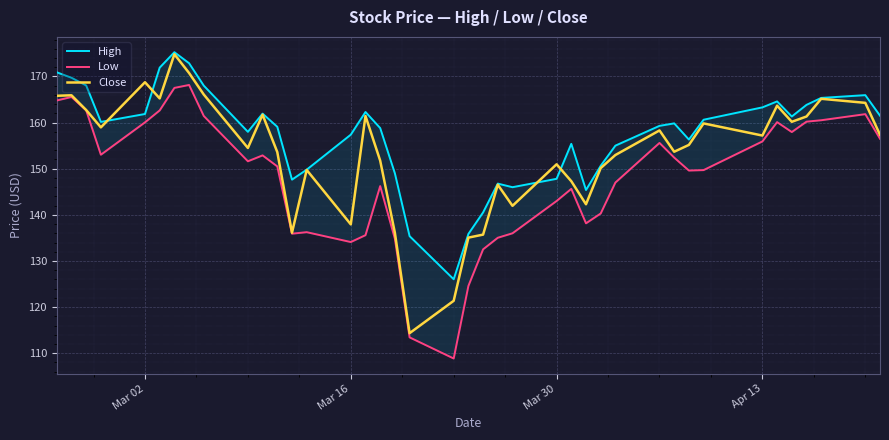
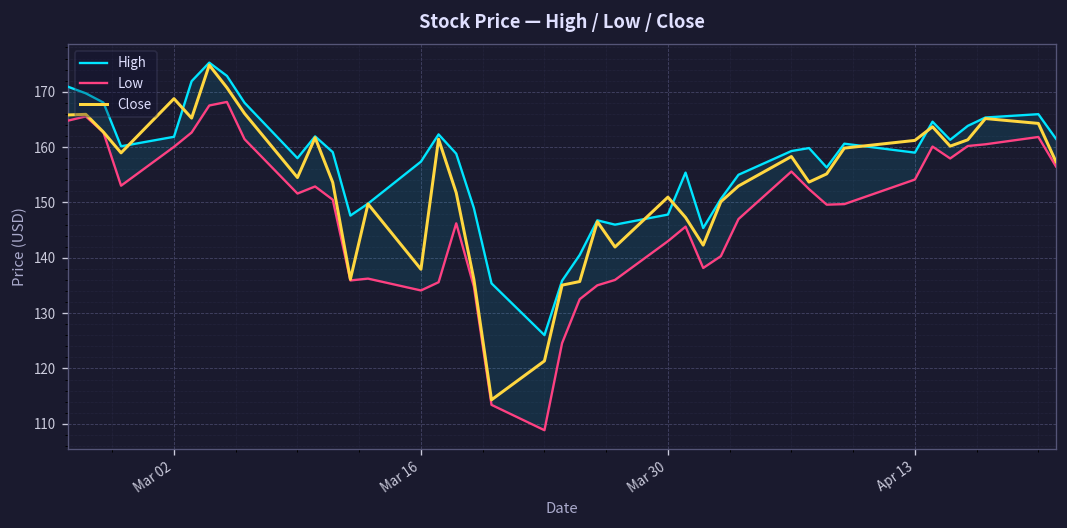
High, Apr 13: 163 -> 159
Low, Apr 13: 156 -> 154
Close, Apr 13: 157 -> 161
